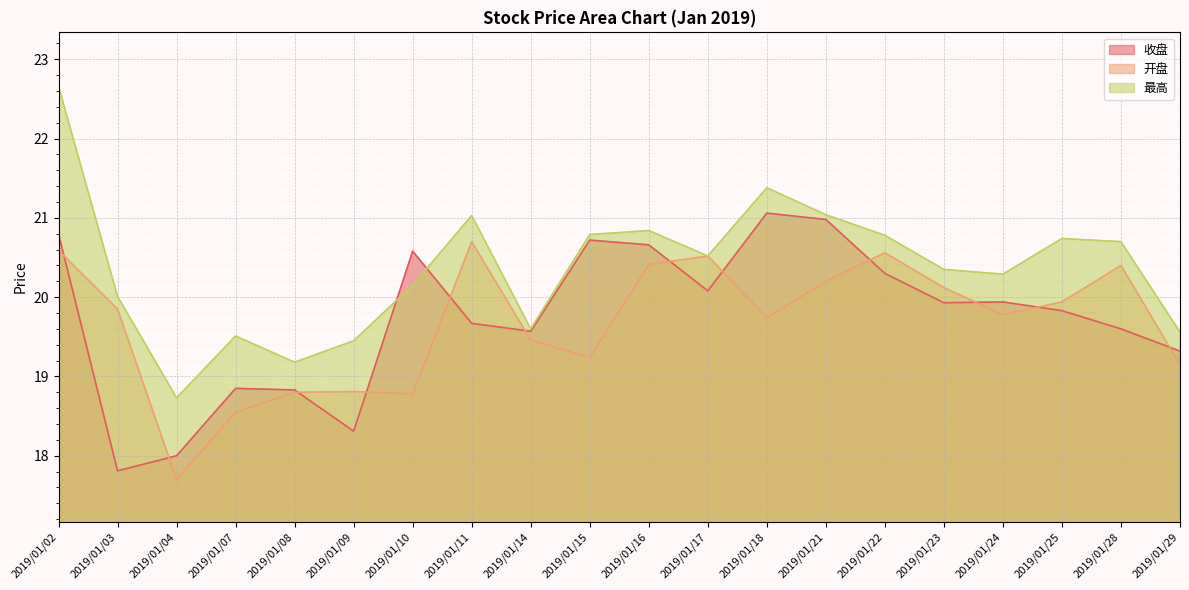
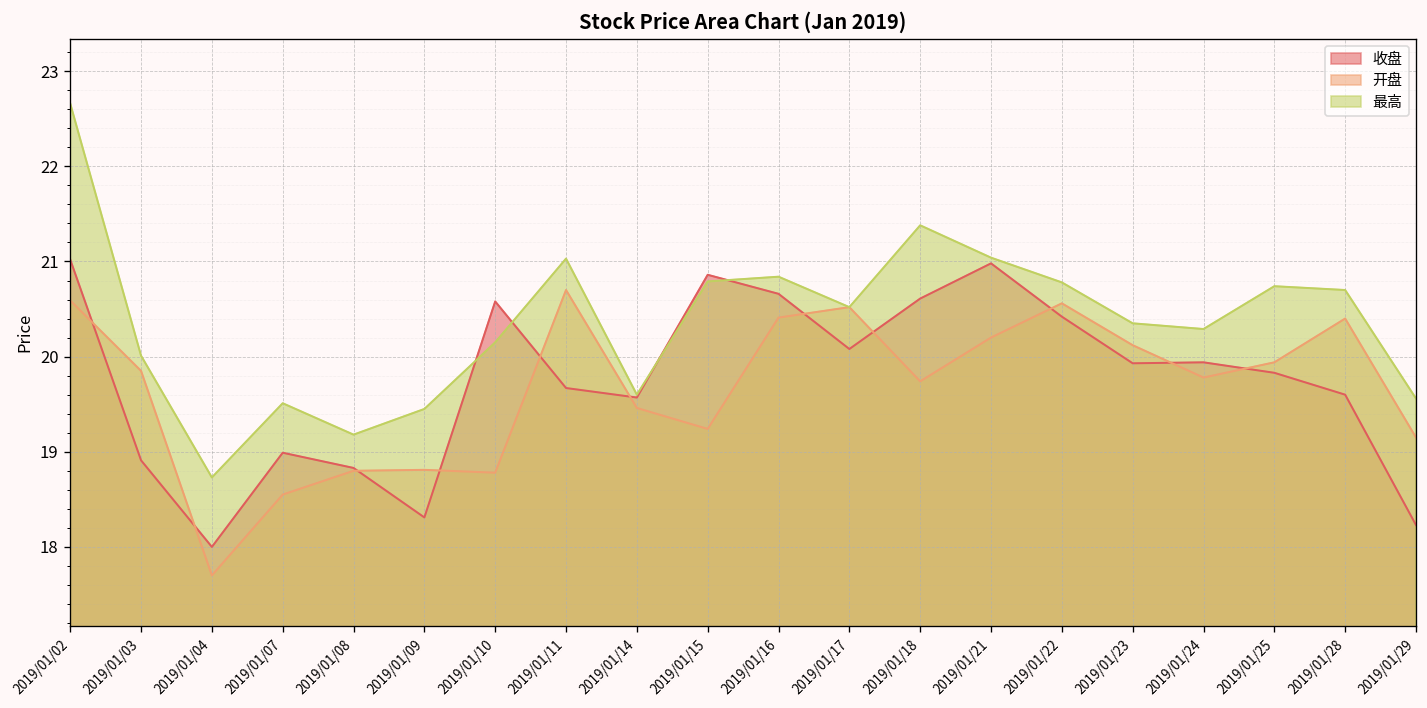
收盘, 2019/01/02: 20.8 -> 21.0
收盘, 2019/01/03: 17.8 -> 18.9
收盘, 2019/01/07: 18.9 -> 19.0
收盘, 2019/01/15: 20.7 -> 20.9
收盘, 2019/01/18: 21.1 -> 20.6
收盘, 2019/01/22: 20.3 -> 20.4
收盘, 2019/01/29: 19.3 -> 18.2
